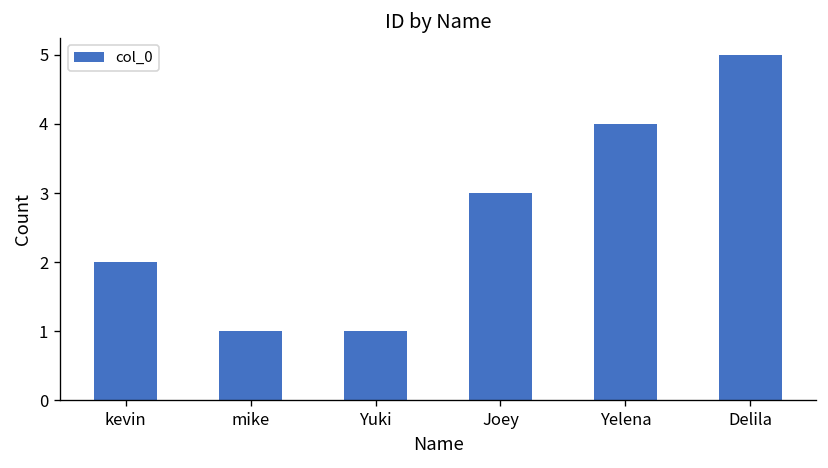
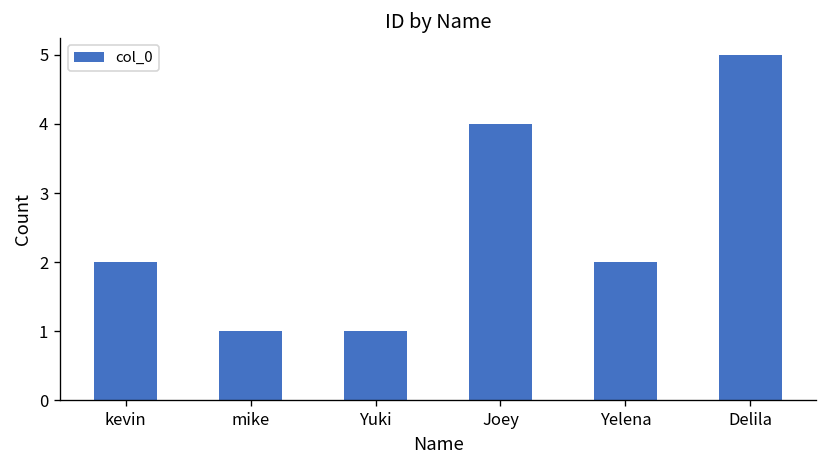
Joey: 3 -> 4
Yelena: 4 -> 2
